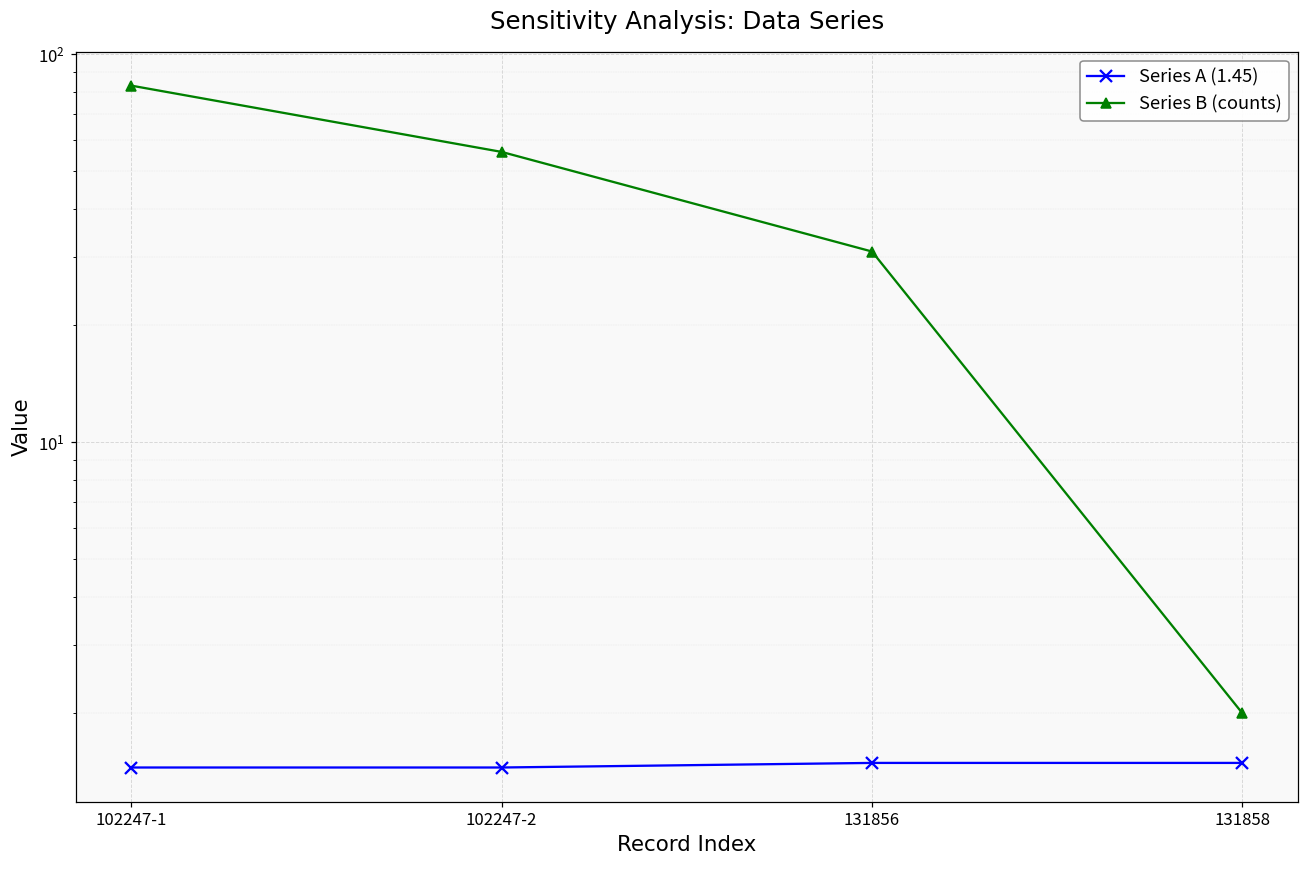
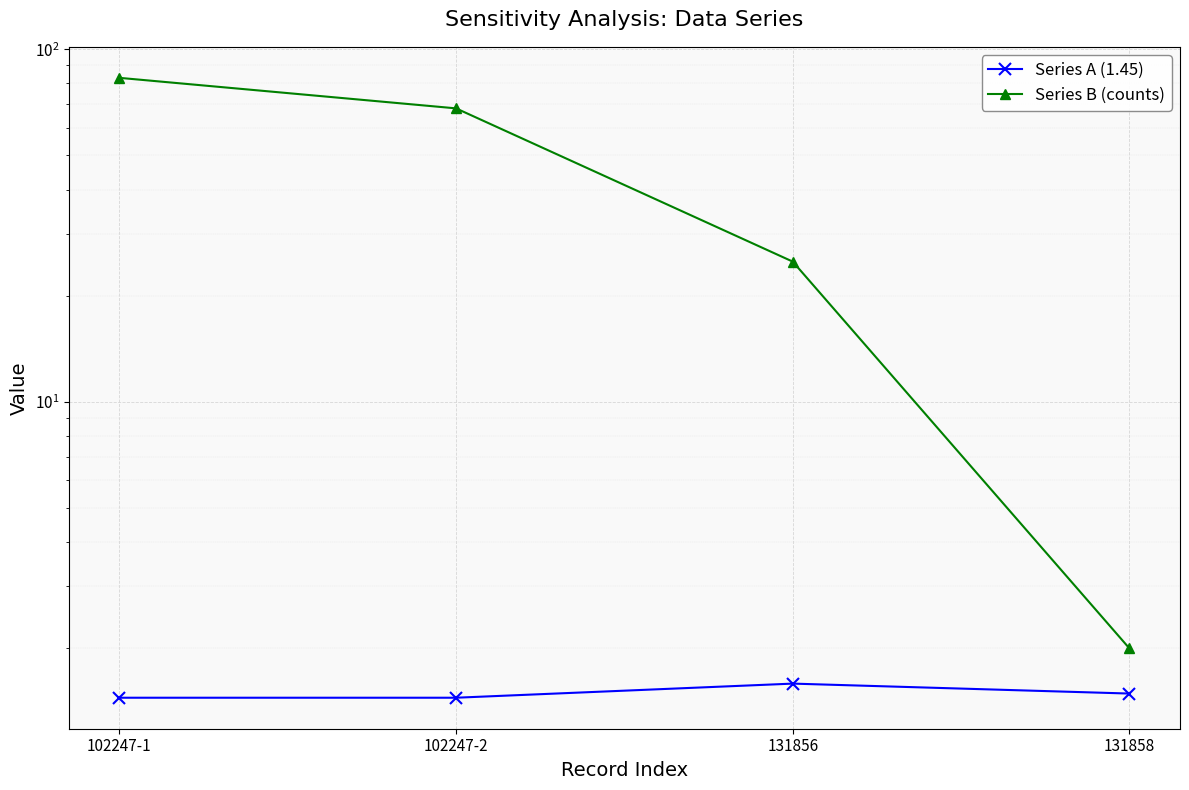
Series B (counts), 102247-2: 56 -> 68
Series A (1.45), 131856: 1.49 -> 1.6
Series B (counts), 131856: 31 -> 25
